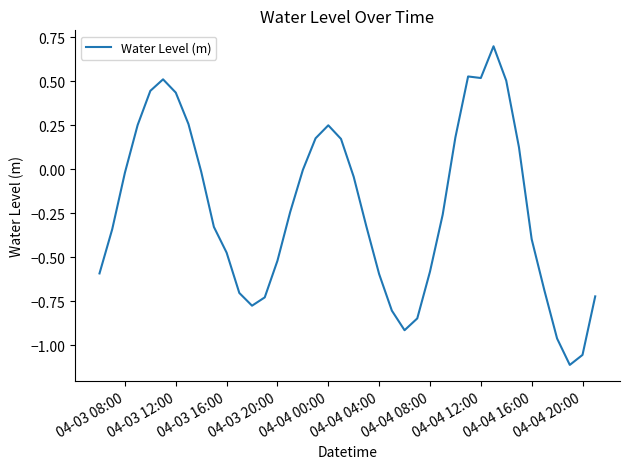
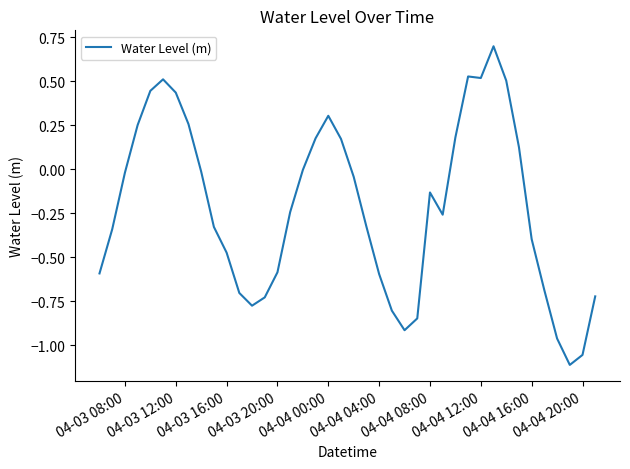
04-03 20:00: -0.52 -> -0.59
04-04 00:00: 0.25 -> 0.30
04-04 08:00: -0.58 -> -0.13
